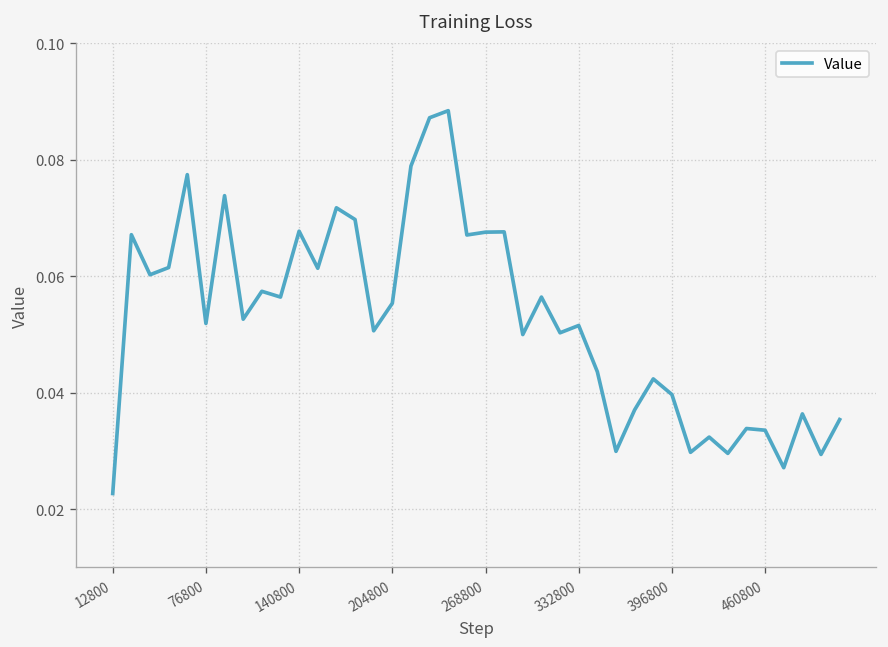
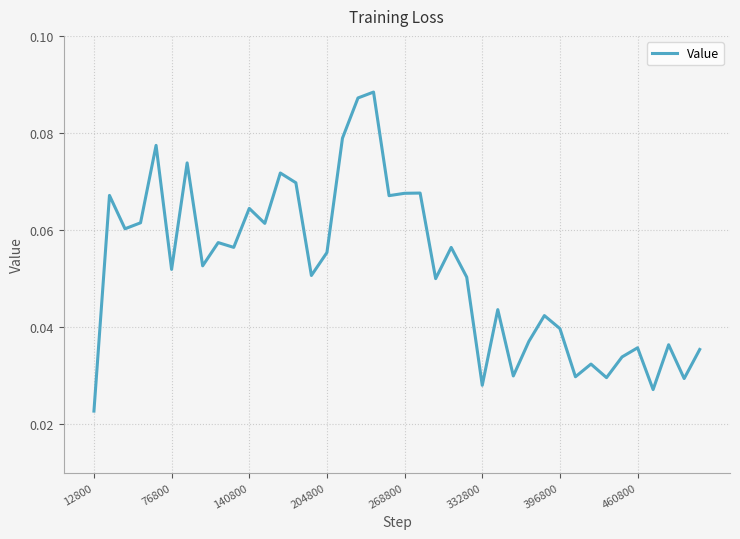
140800: 0.068 -> 0.064
332800: 0.052 -> 0.028
460800: 0.034 -> 0.036
